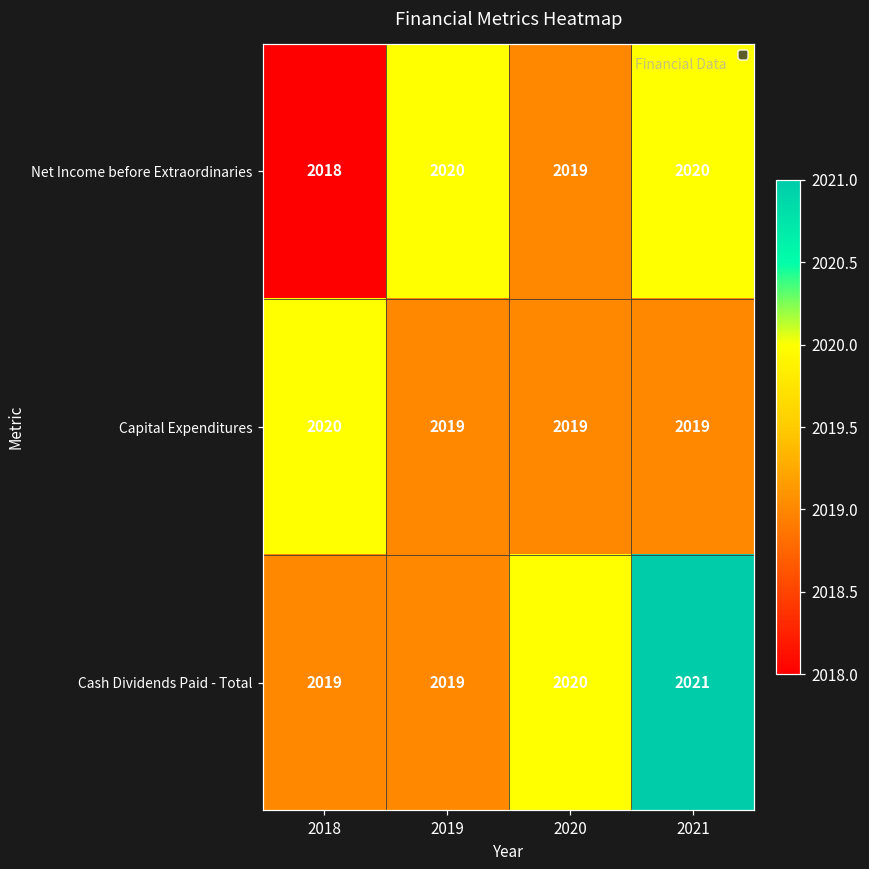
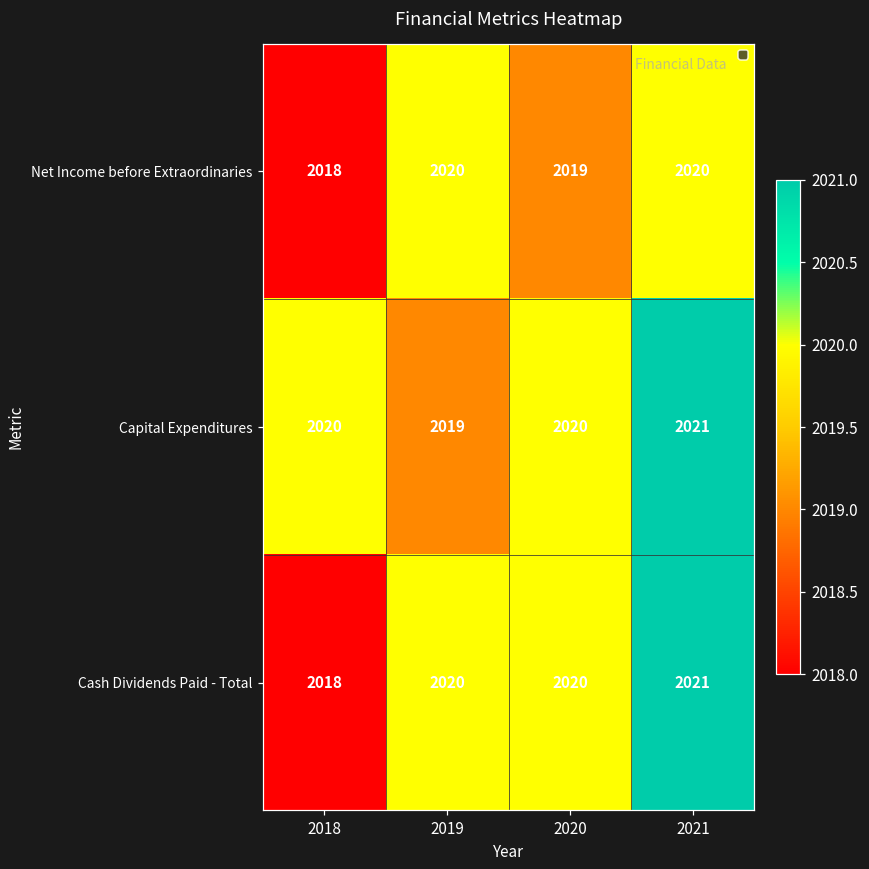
Capital Expenditures, 2020: 2019 -> 2020
Capital Expenditures, 2021: 2019 -> 2021
Cash Dividends Paid - Total, 2018: 2019 -> 2018
Cash Dividends Paid - Total, 2019: 2019 -> 2020
